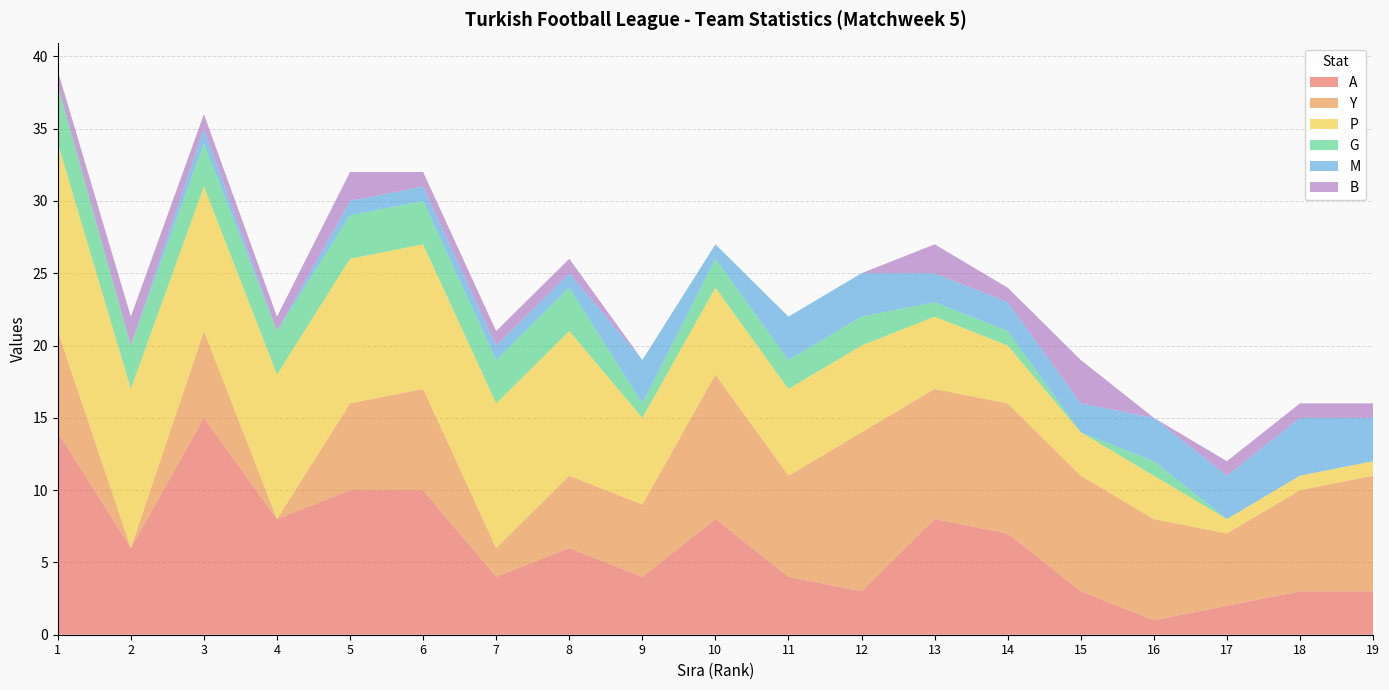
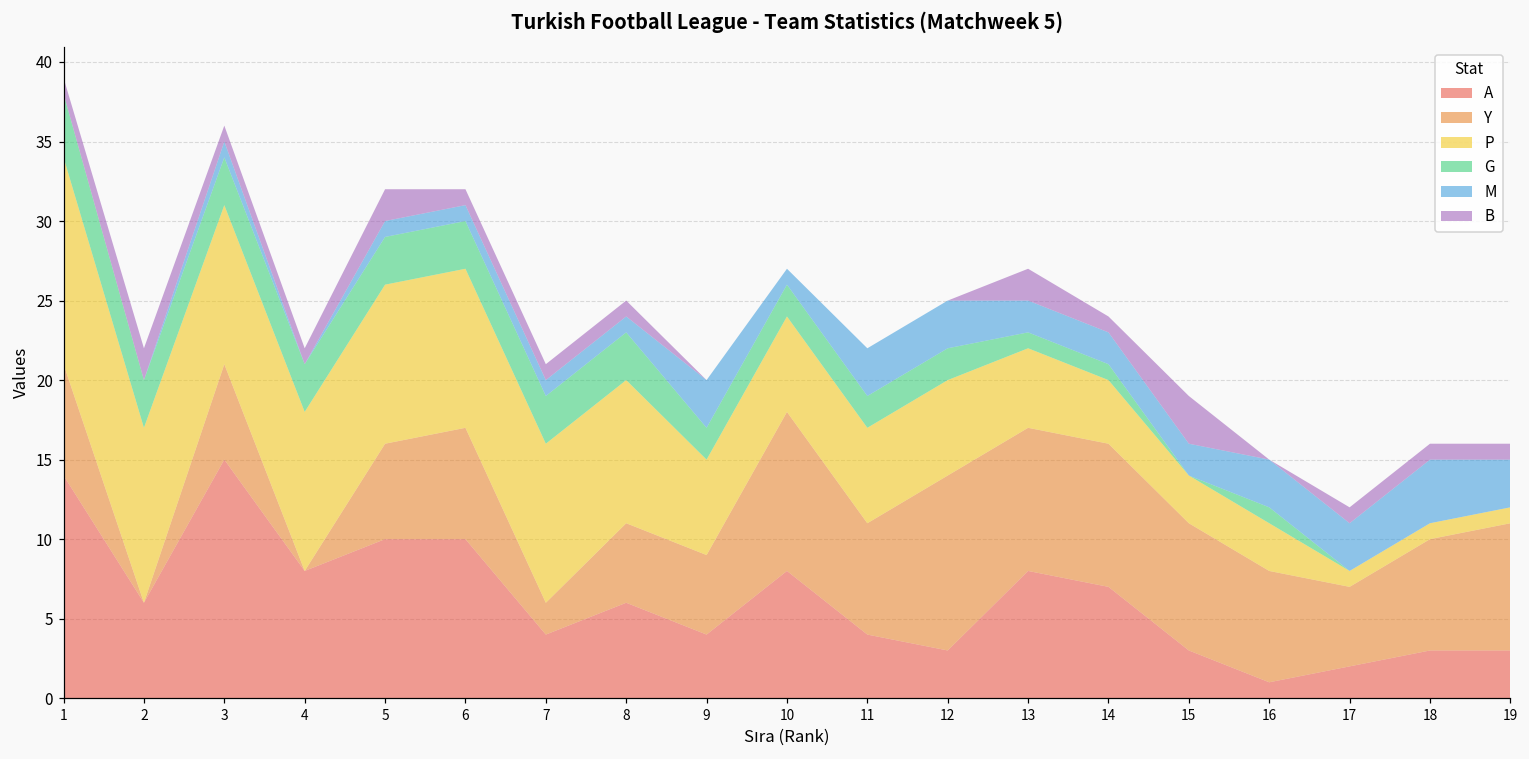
P, 8: 10 -> 9
G, 9: 1 -> 2
